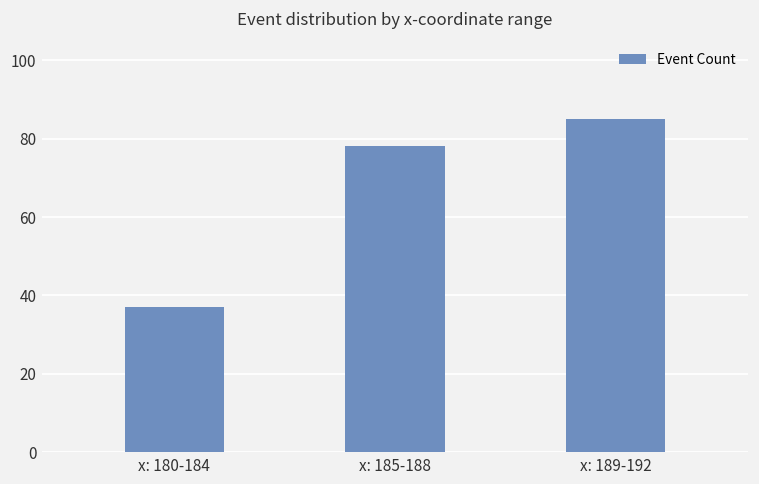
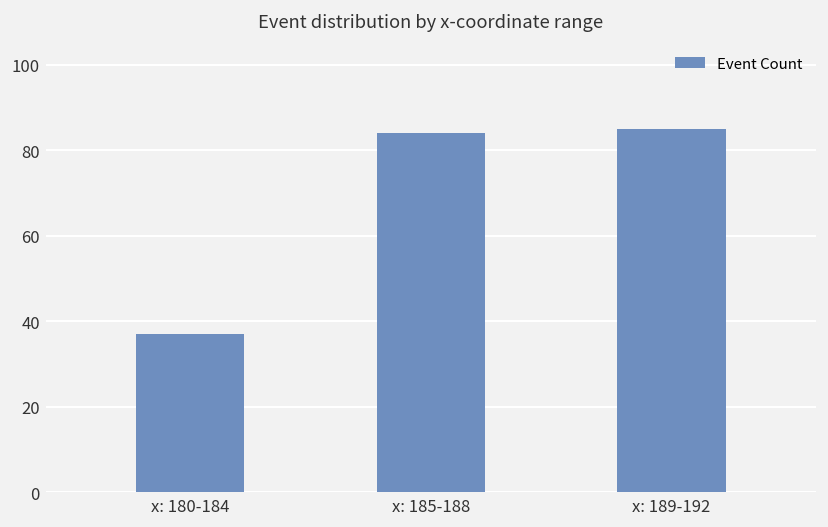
x: 185-188: 78 -> 84
